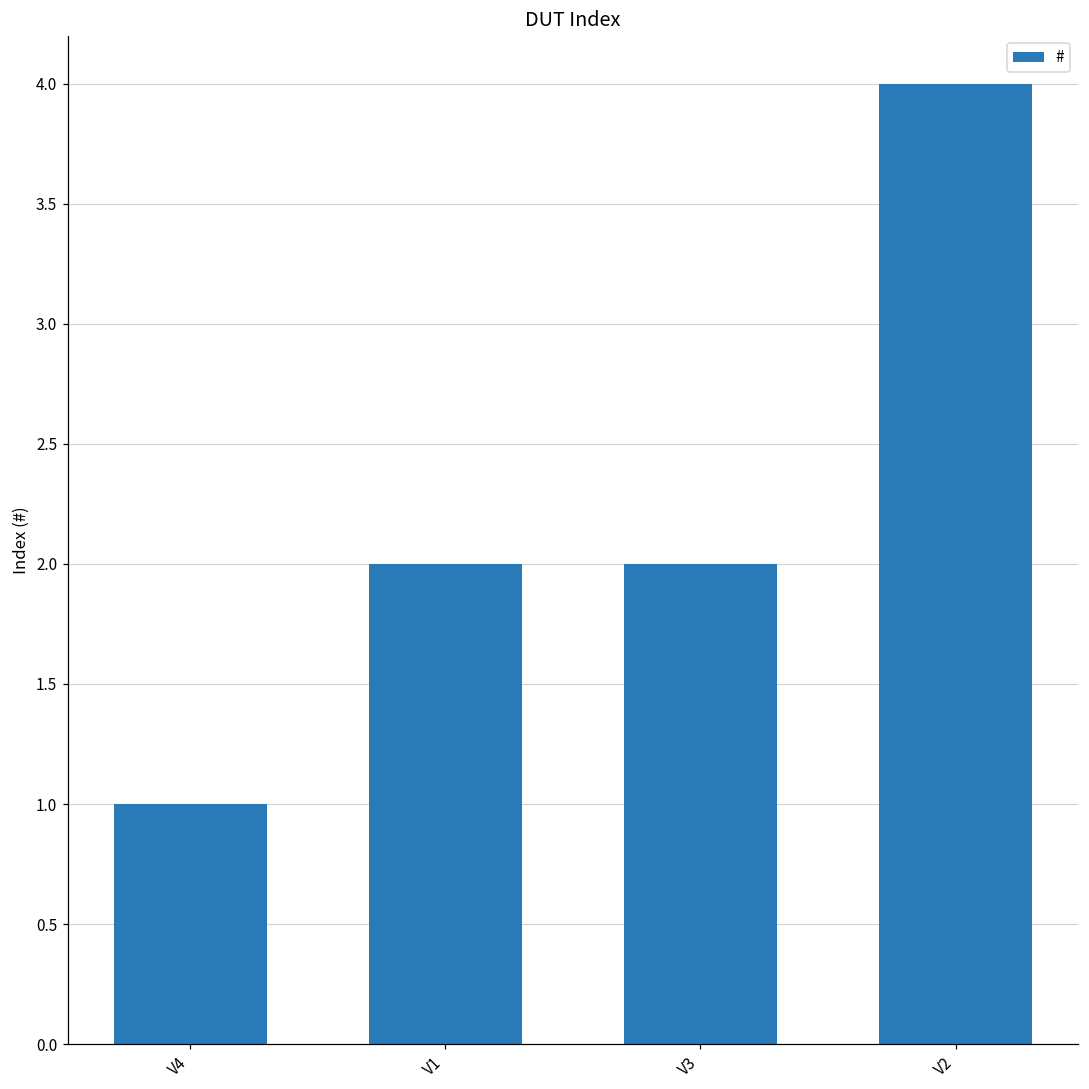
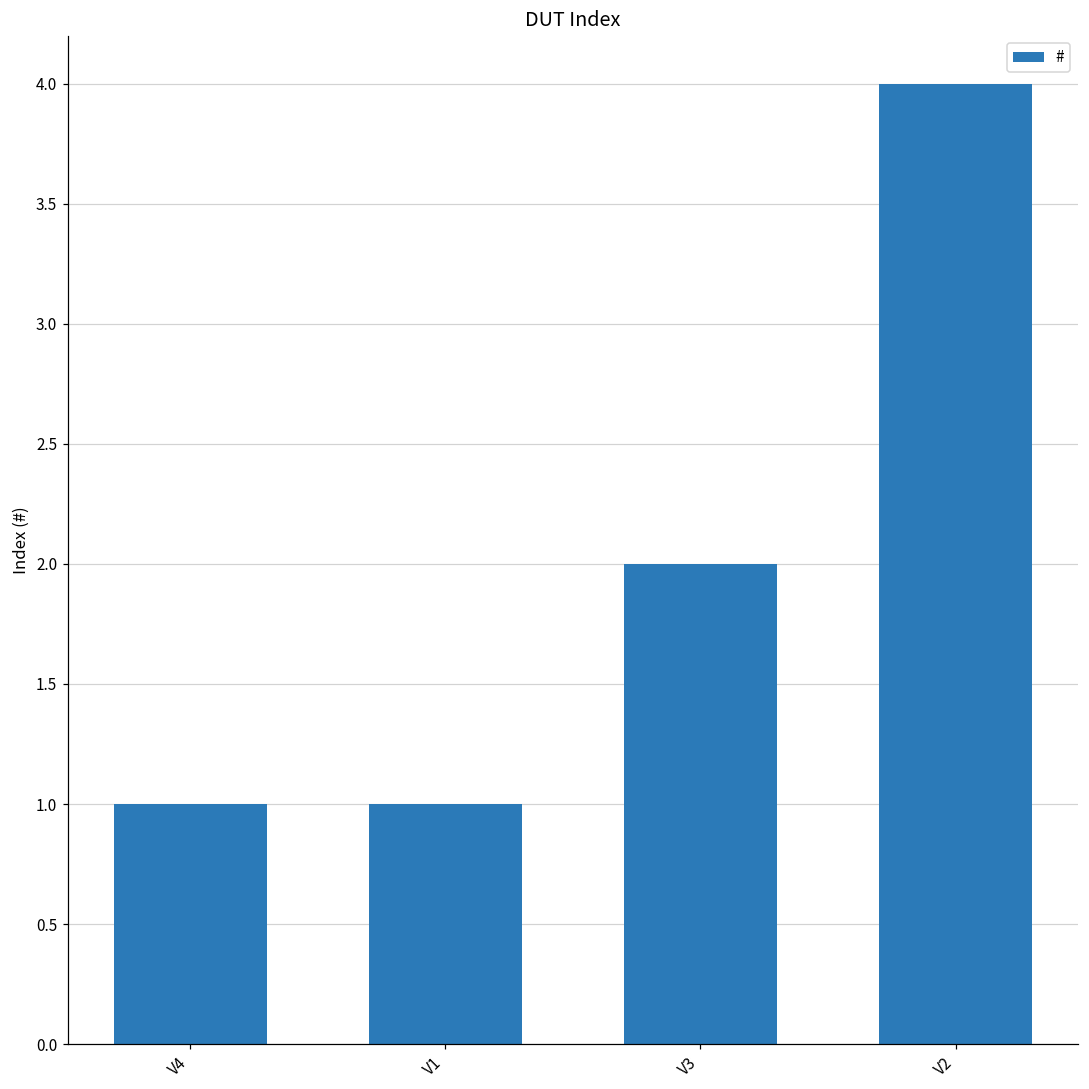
V1: 2 -> 1
